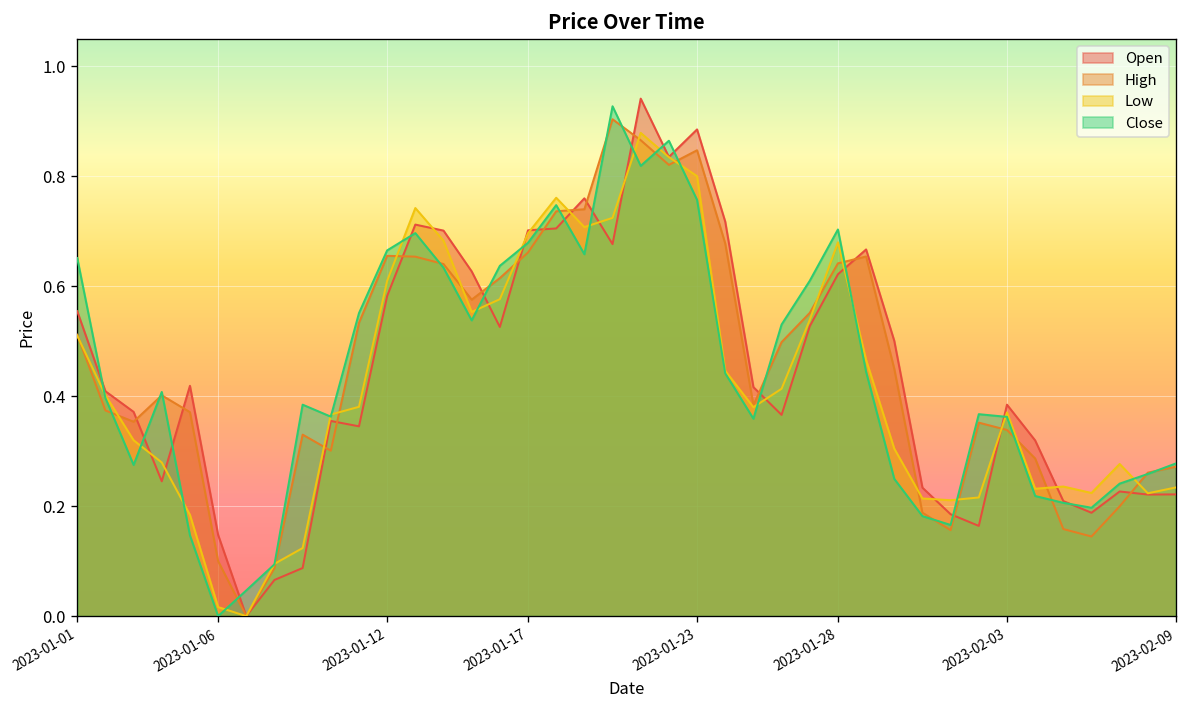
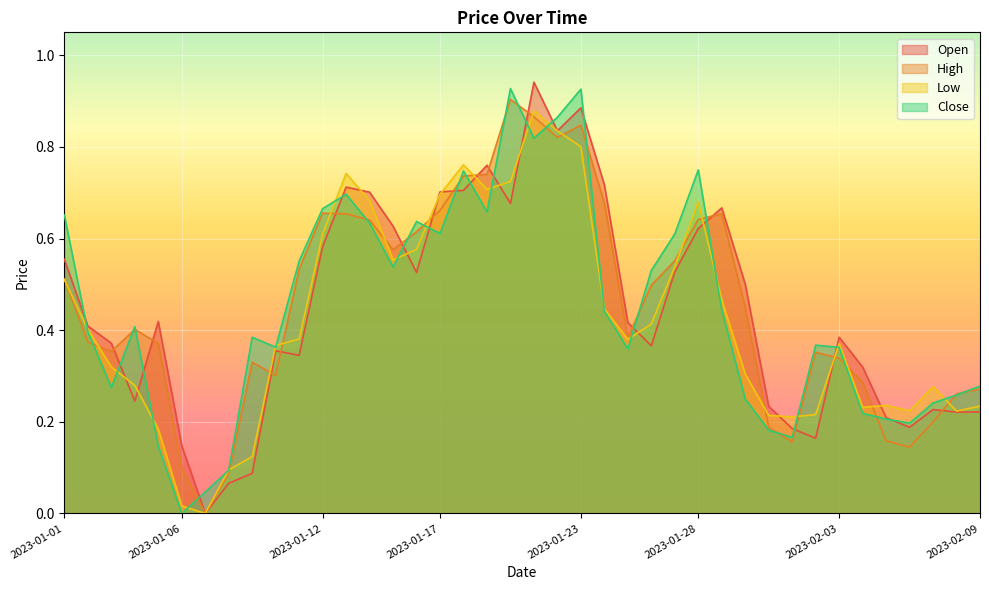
Close, 2023-01-17: 0.68 -> 0.61
Close, 2023-01-23: 0.76 -> 0.93
Close, 2023-01-28: 0.70 -> 0.75
